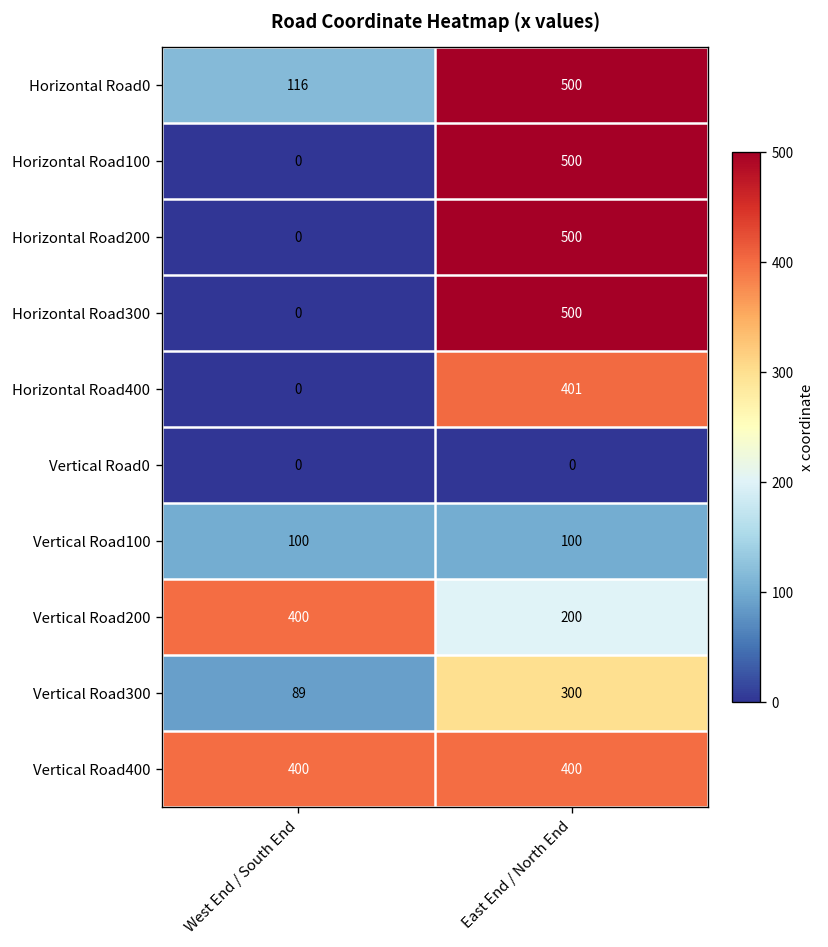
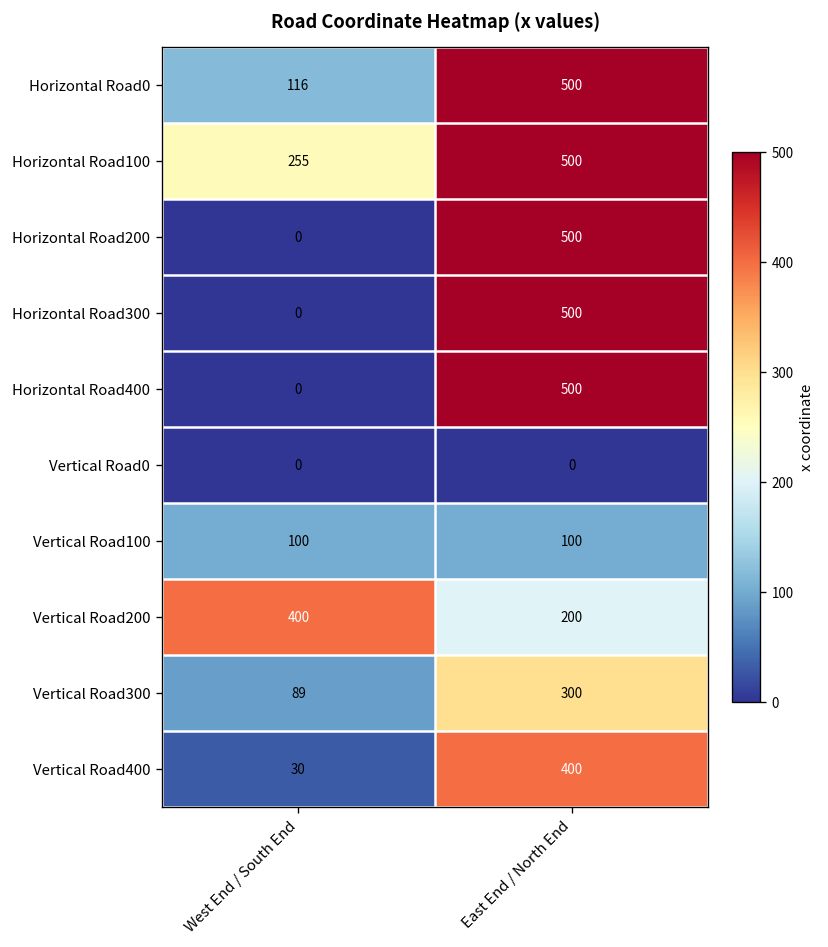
Horizontal Road100, West End / South End: 0 -> 255
Horizontal Road400, East End / North End: 401 -> 500
Vertical Road400, West End / South End: 400 -> 30
